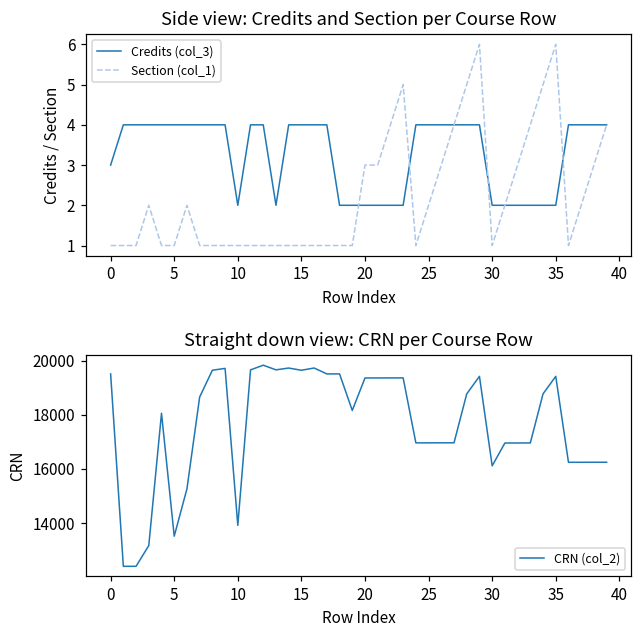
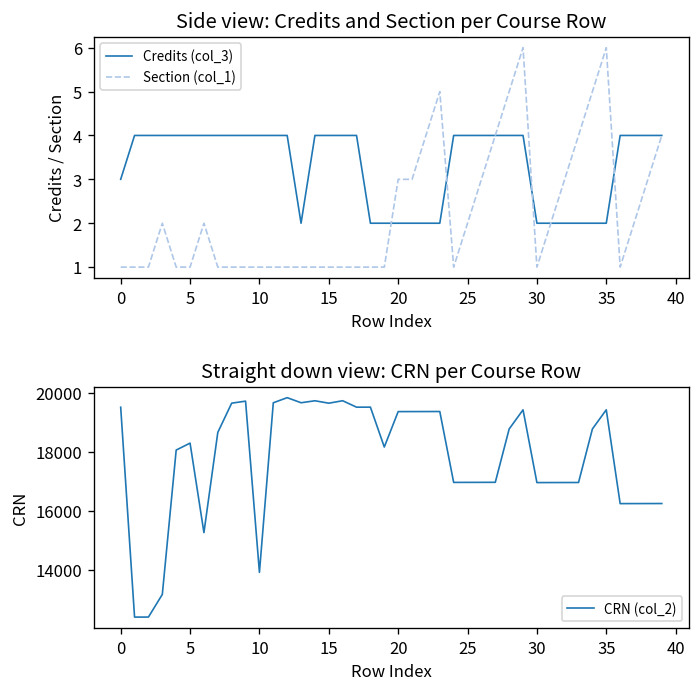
Side view: Credits and Section per Course Row, Credits (col_3), 10: 2 -> 4
Straight down view: CRN per Course Row, 5: 13500 -> 18300
Straight down view: CRN per Course Row, 30: 16100 -> 17000
